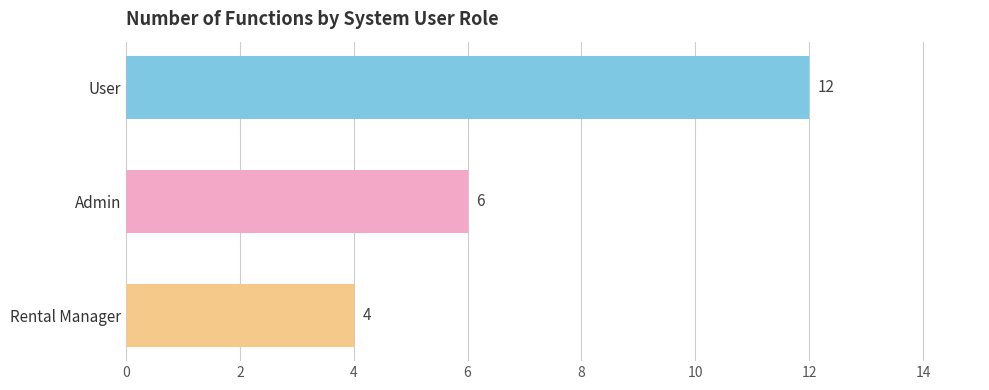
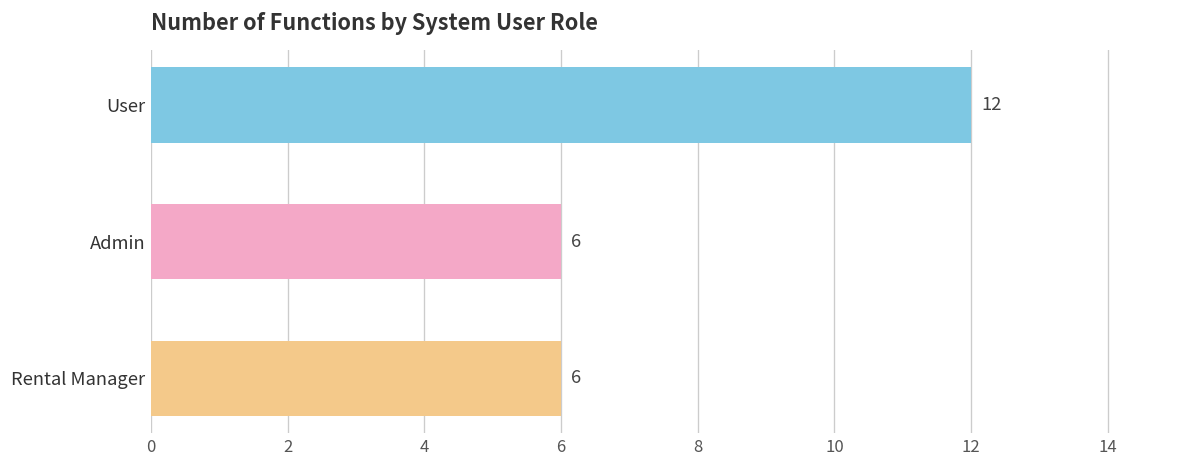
Rental Manager: 4 -> 6
